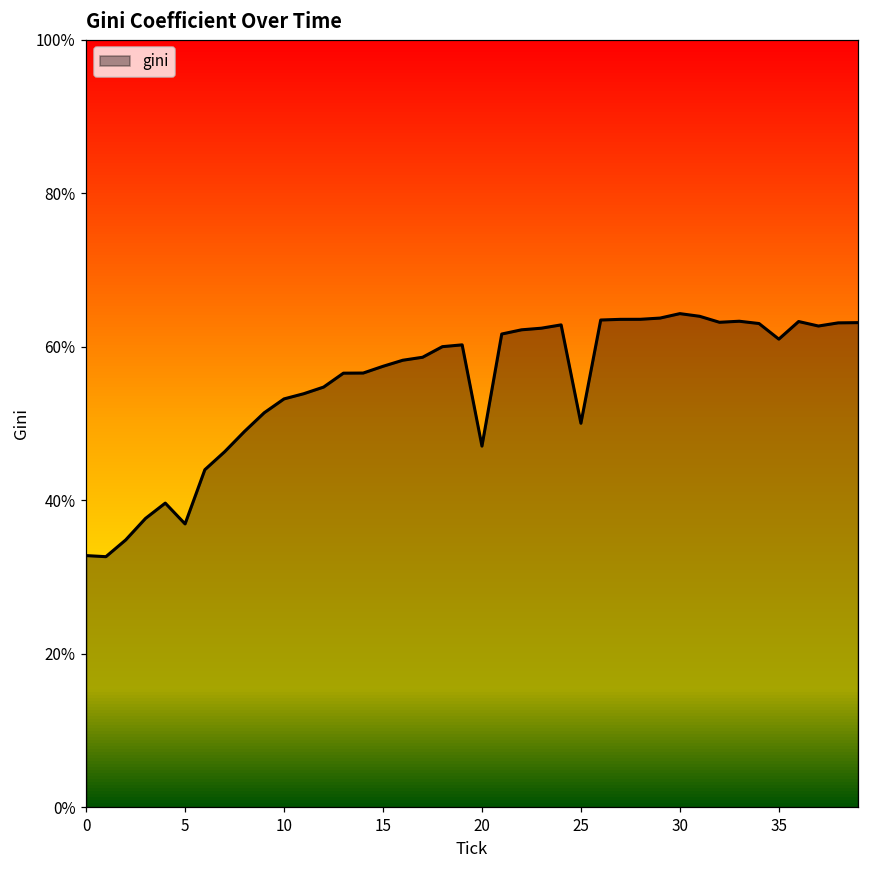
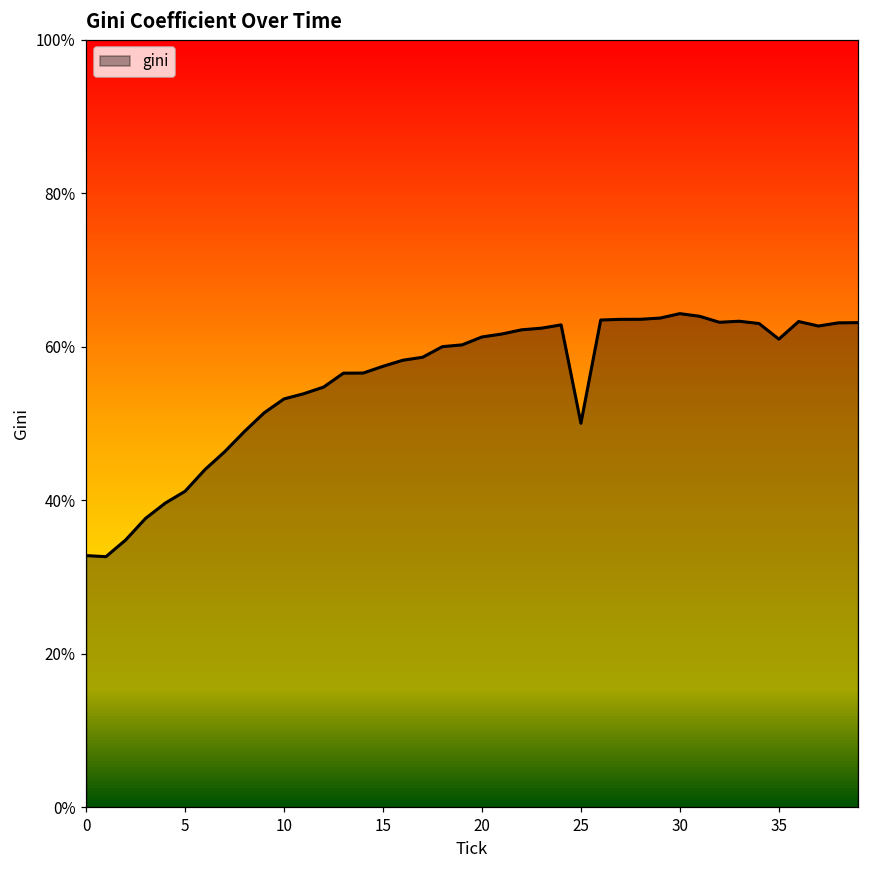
5: 37% -> 41%
20: 47% -> 61%
